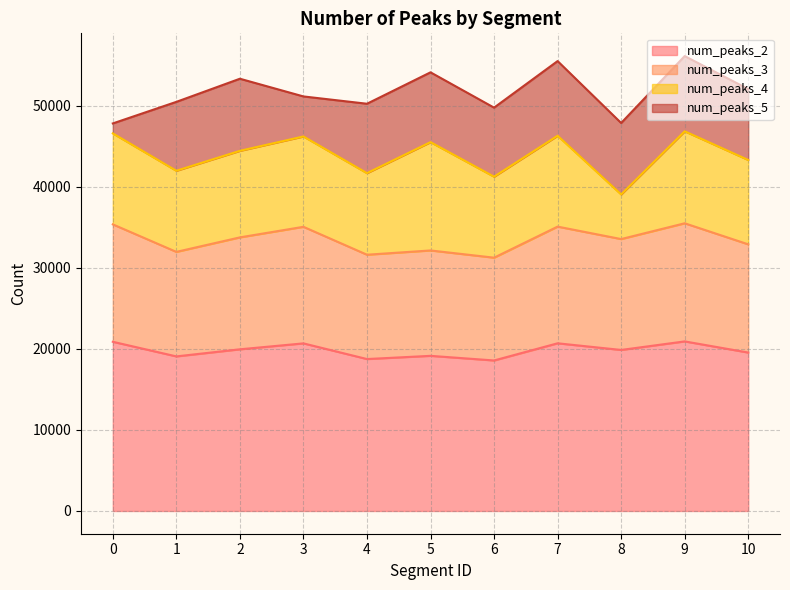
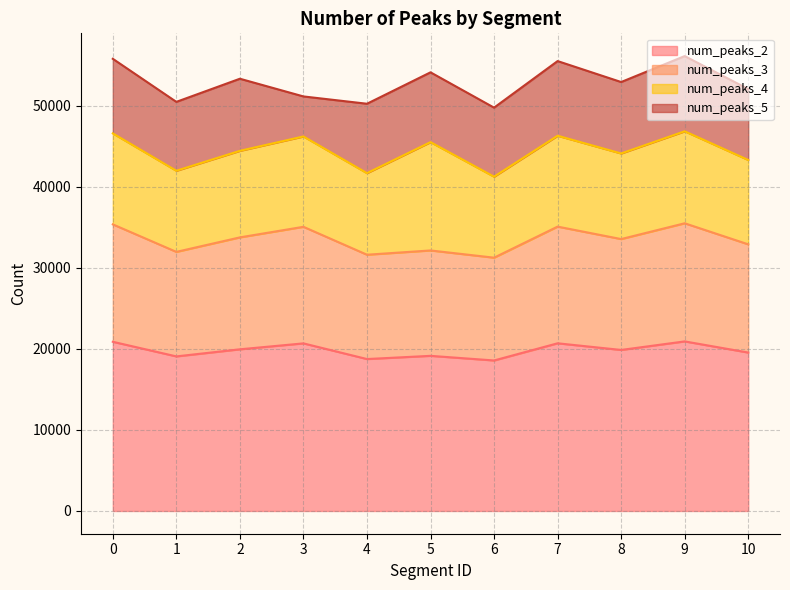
num_peaks_5, 0: 1000 -> 9000
num_peaks_4, 8: 6000 -> 11000
